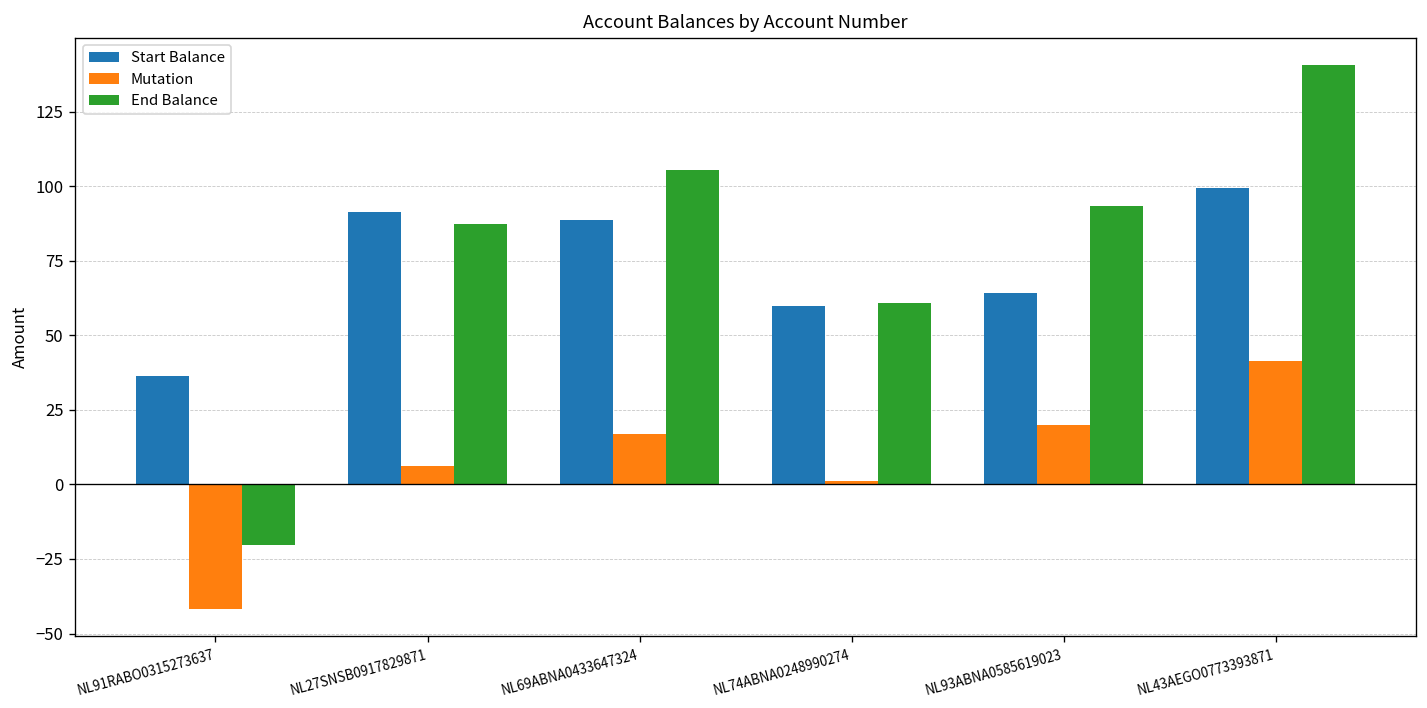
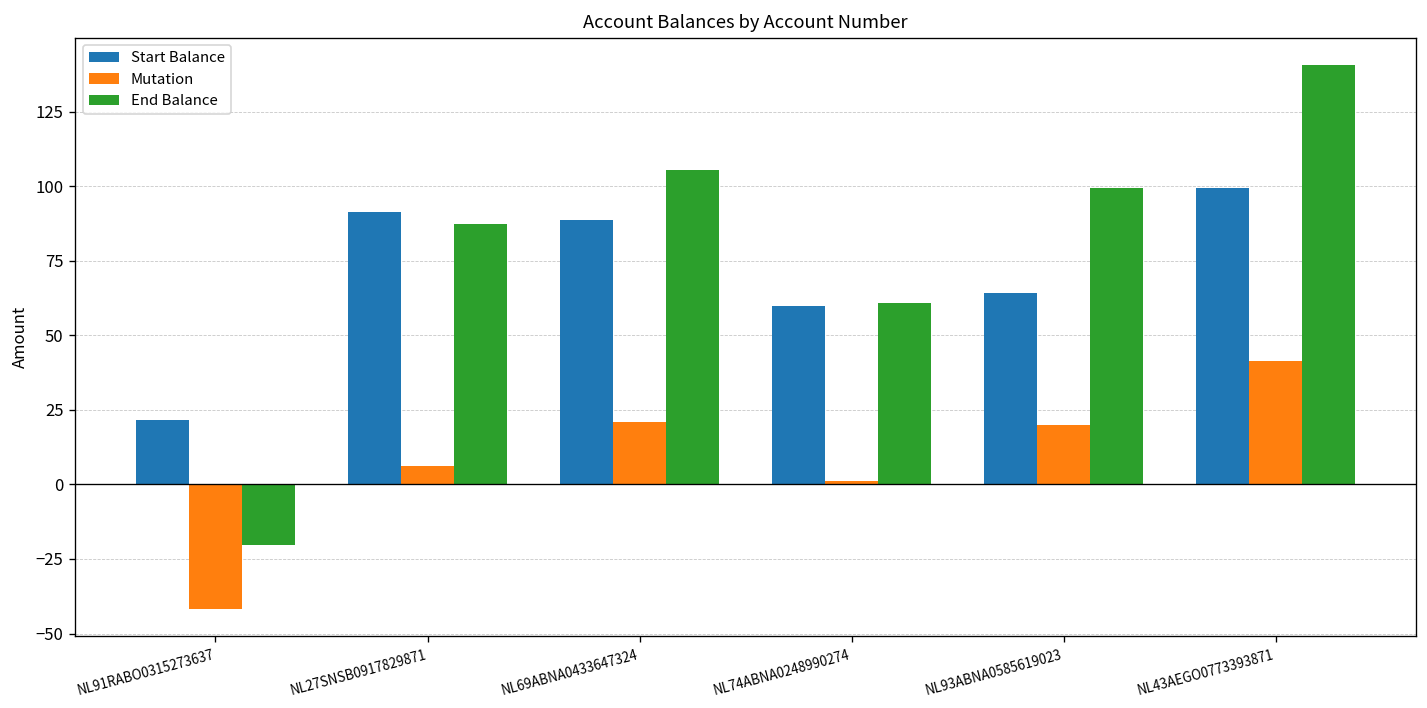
Start Balance, NL91RABO0315273637: 36 -> 22
Mutation, NL69ABNA0433647324: 17 -> 21
End Balance, NL93ABNA0585619023: 93 -> 99
